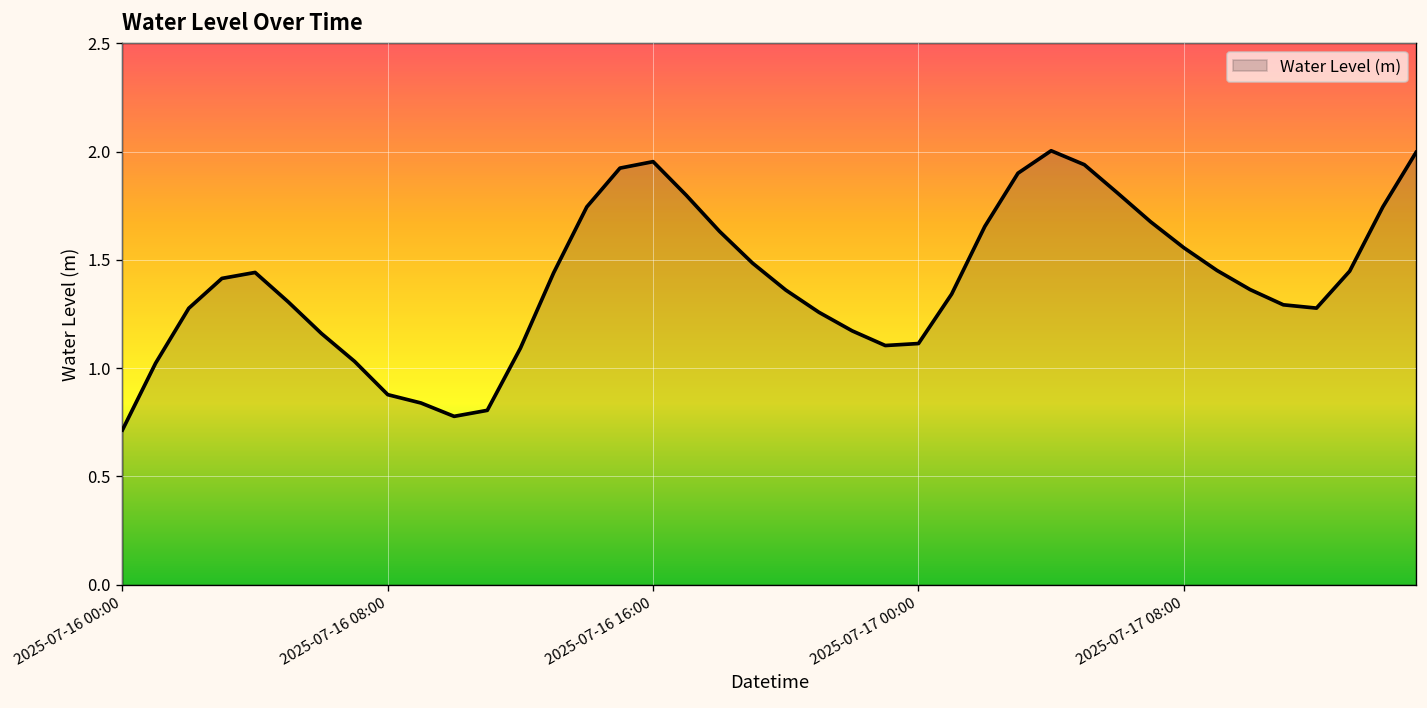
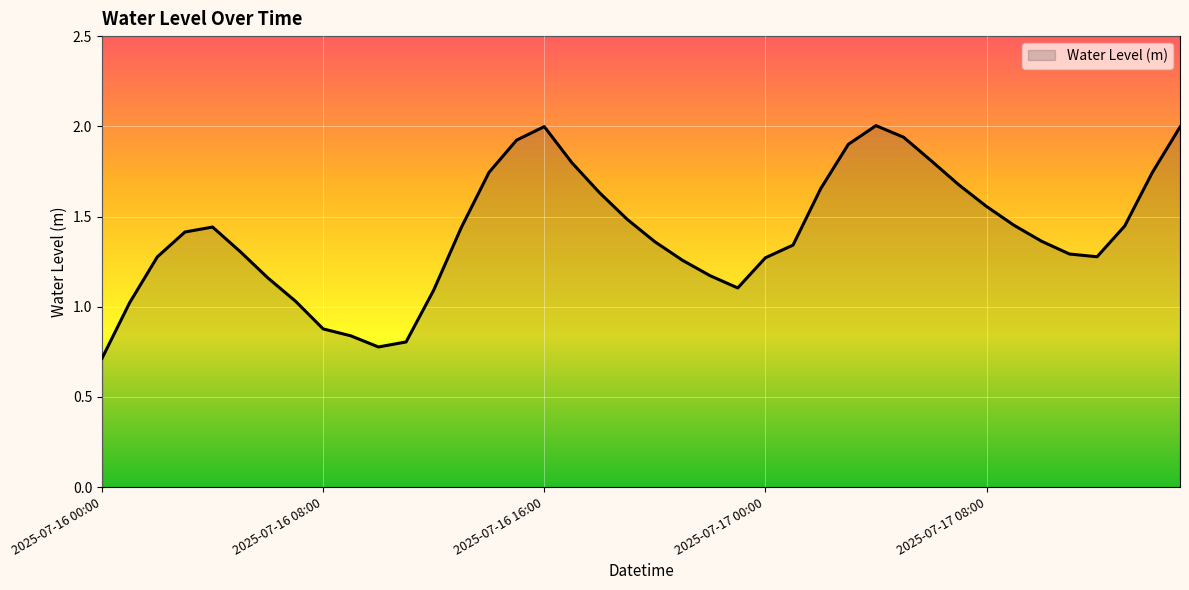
2025-07-16 16:00: 1.95 -> 2.00
2025-07-17 00:00: 1.11 -> 1.27
